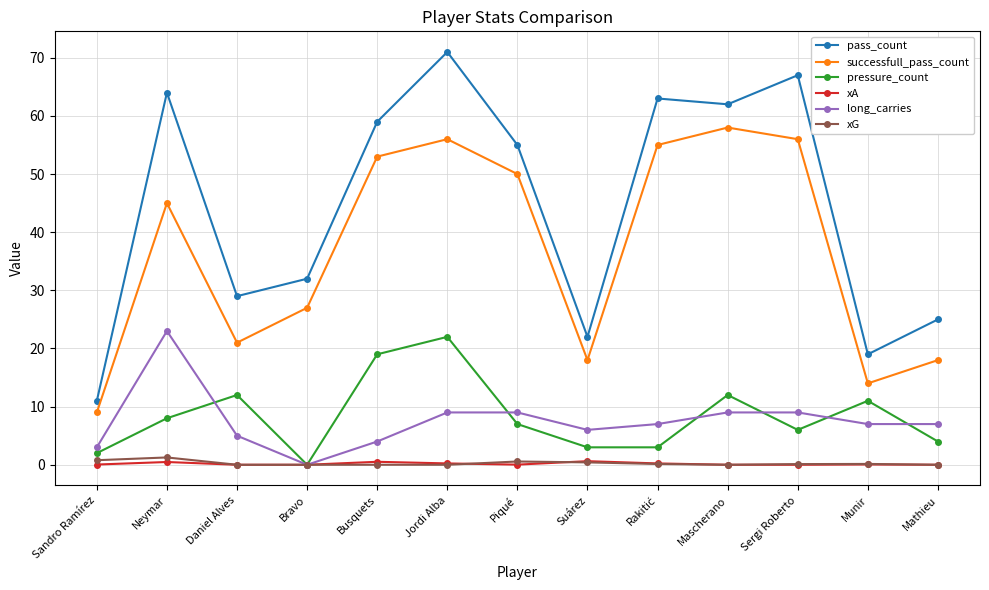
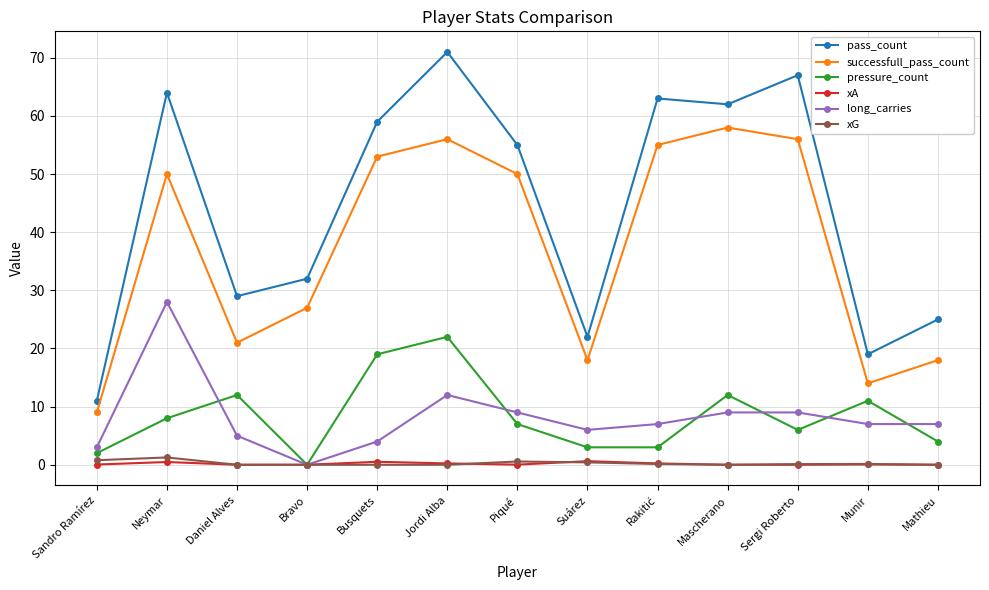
successfull_pass_count, Neymar: 45 -> 50
long_carries, Neymar: 23 -> 28
long_carries, Jordi Alba: 9 -> 12
